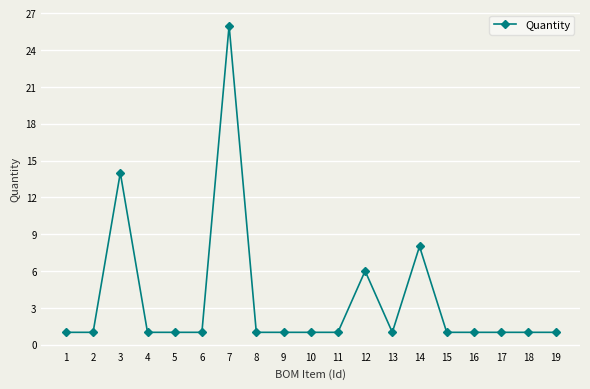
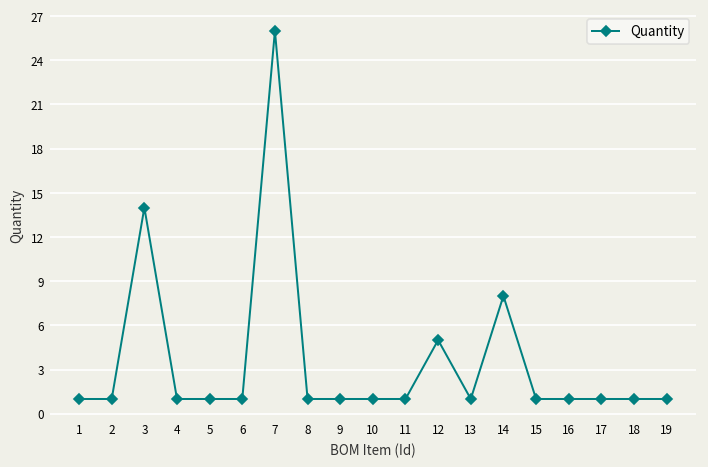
12: 6 -> 5
